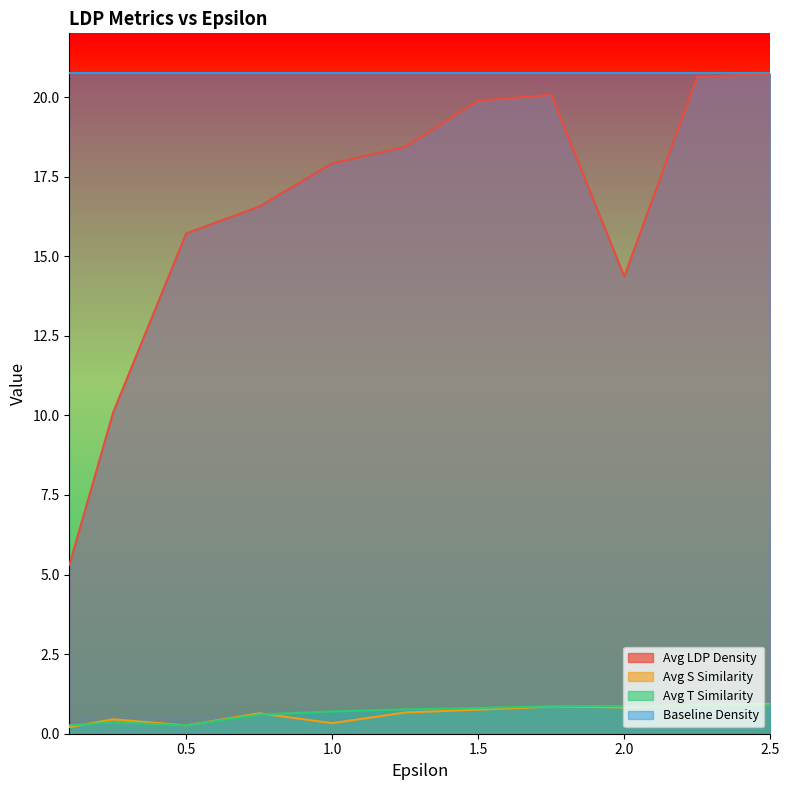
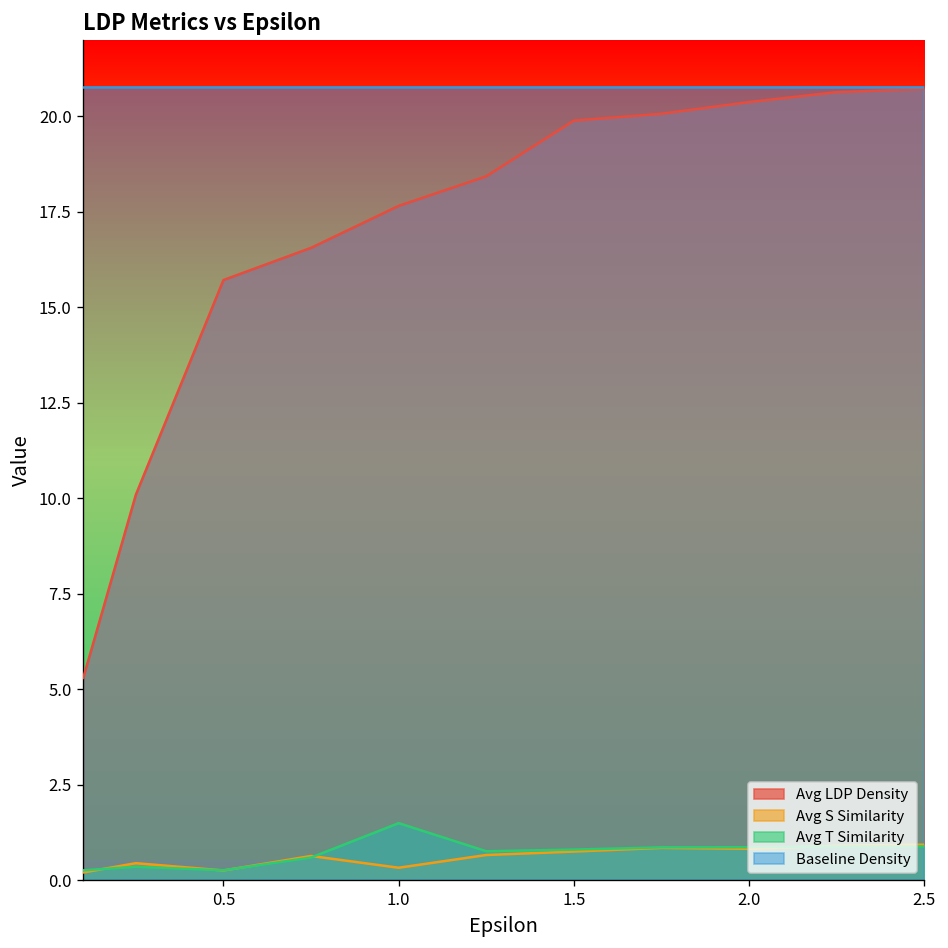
Avg LDP Density, 1.0: 17.9 -> 17.7
Avg T Similarity, 1.0: 0.7 -> 1.5
Avg LDP Density, 2.0: 14.4 -> 20.4
